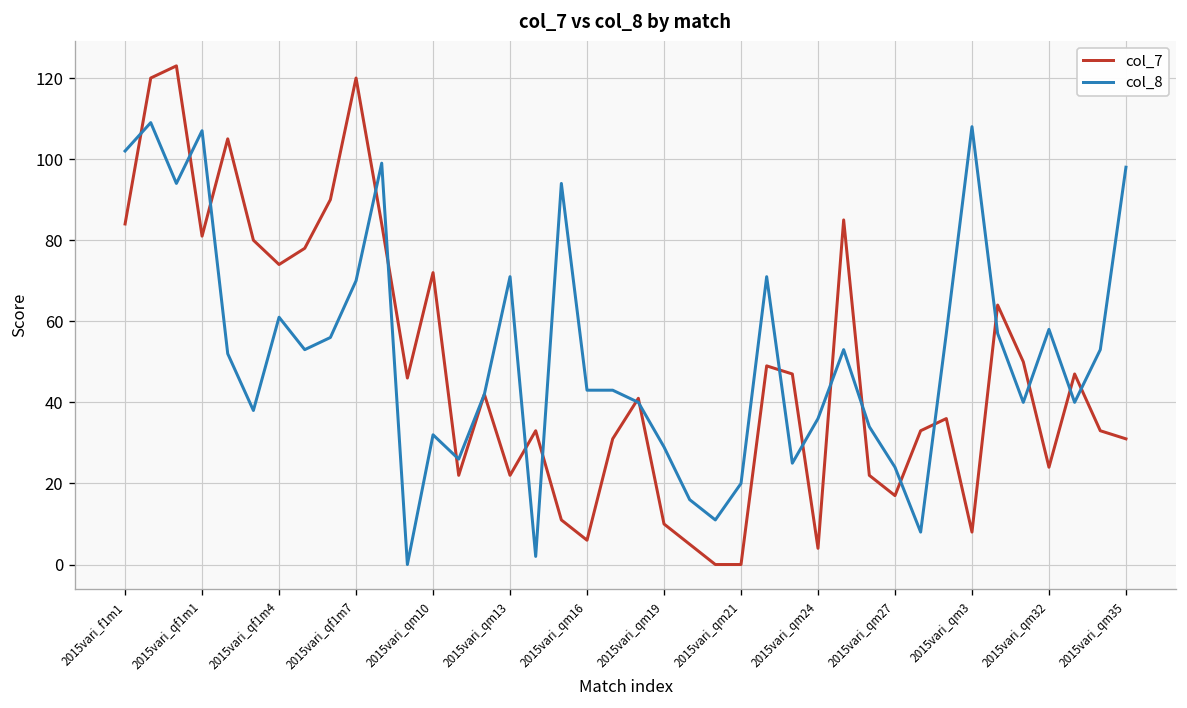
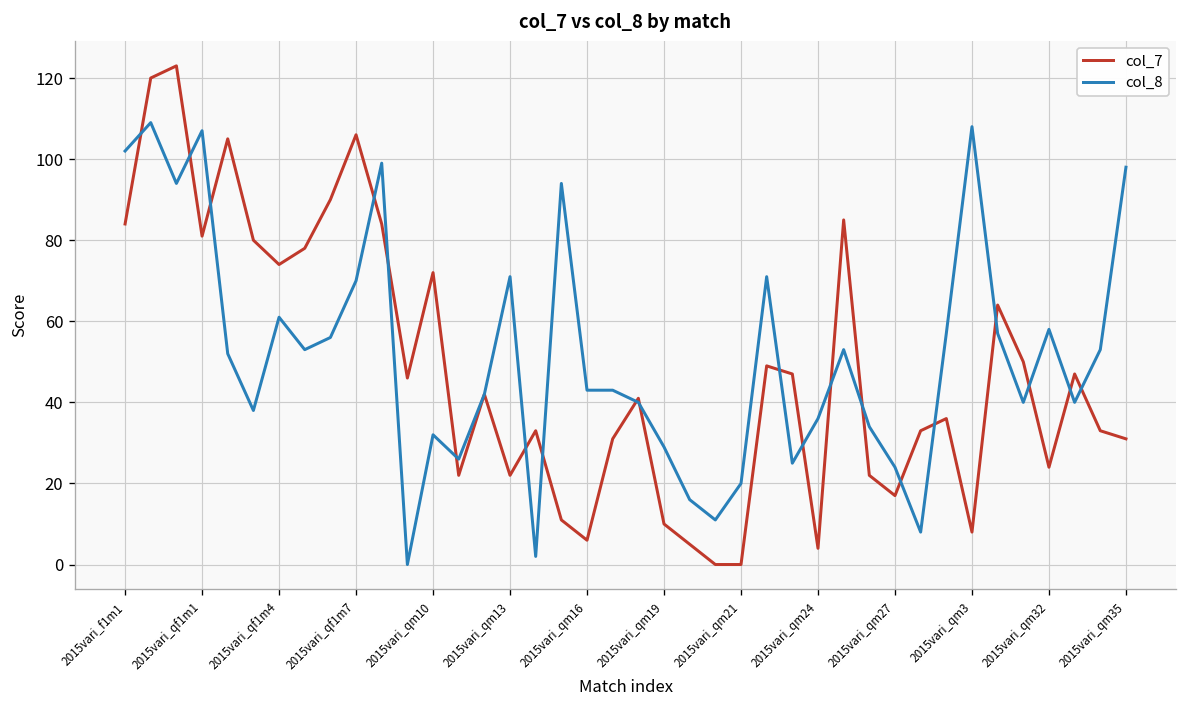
col_7, 2015vari_qf1m7: 120 -> 106
